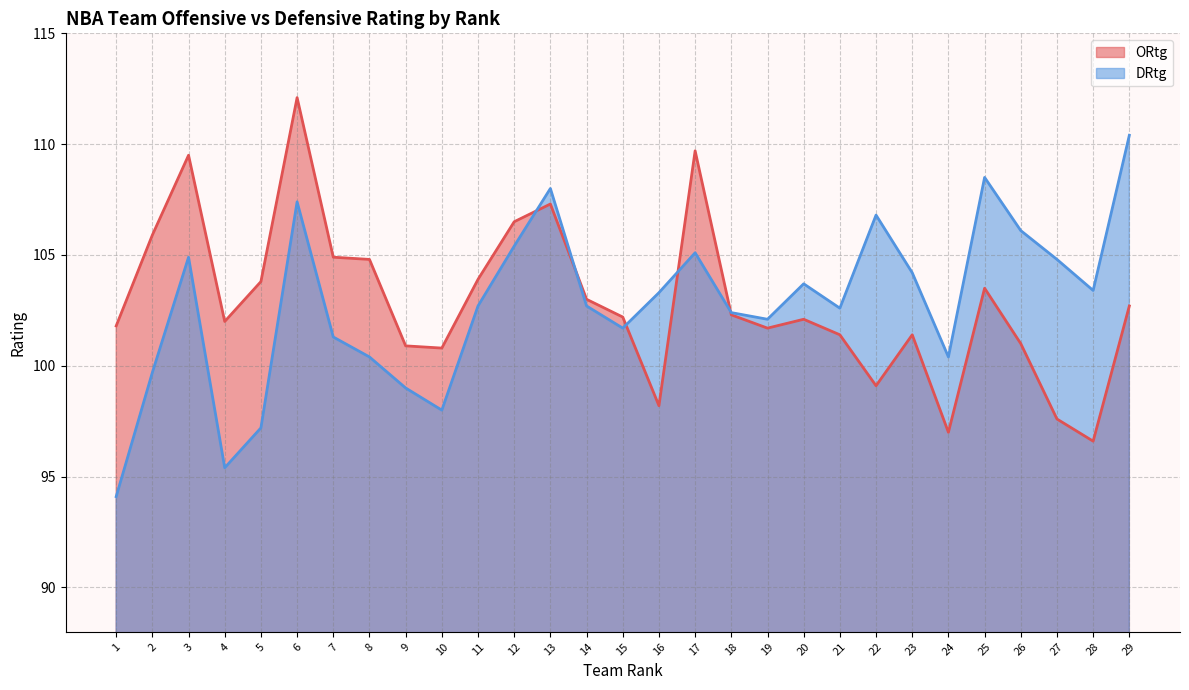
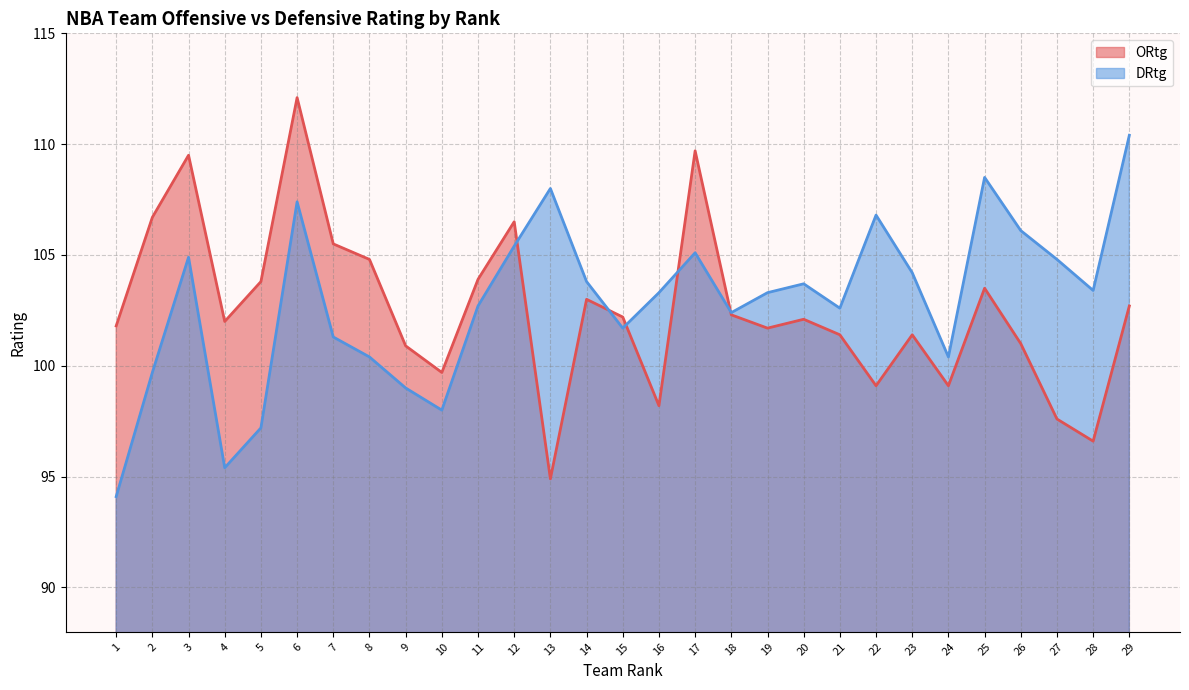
ORtg, 2: 105.9 -> 106.7
ORtg, 7: 104.9 -> 105.5
ORtg, 10: 100.8 -> 99.7
ORtg, 13: 107.3 -> 94.9
DRtg, 14: 102.7 -> 103.8
DRtg, 19: 102.1 -> 103.3
ORtg, 24: 97.0 -> 99.1
